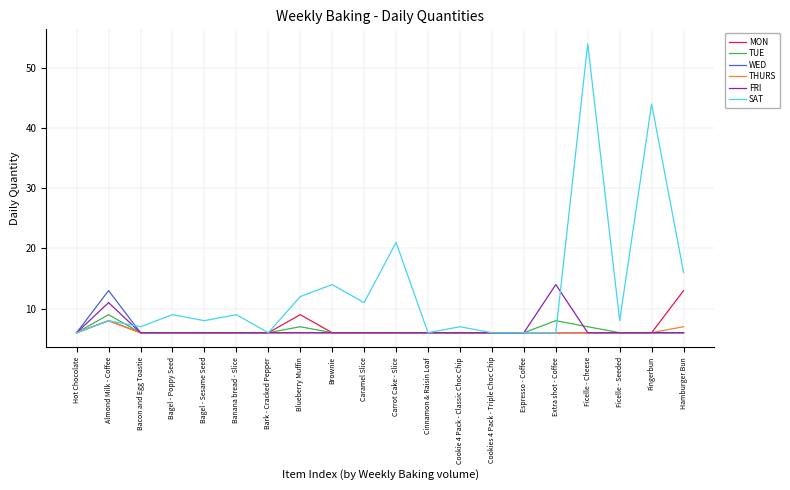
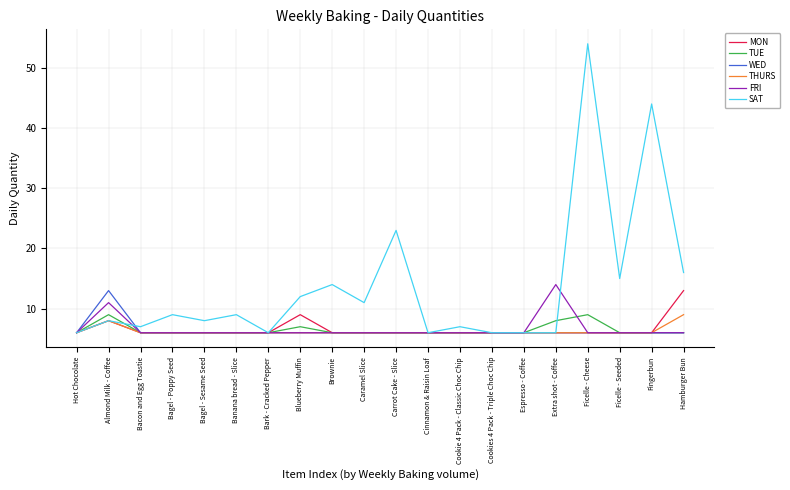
SAT, Carrot Cake - Slice: 21 -> 23
TUE, Ficelle - Cheese: 7 -> 9
SAT, Ficelle - Seeded: 8 -> 15
THURS, Hamburger Bun: 7 -> 9
